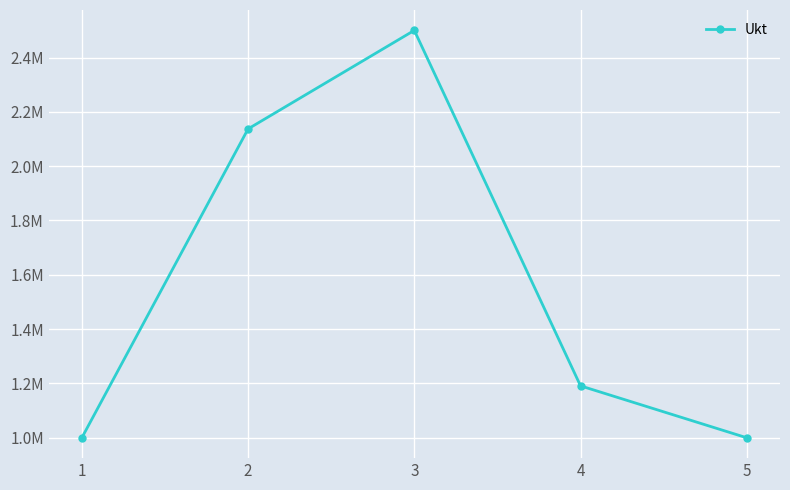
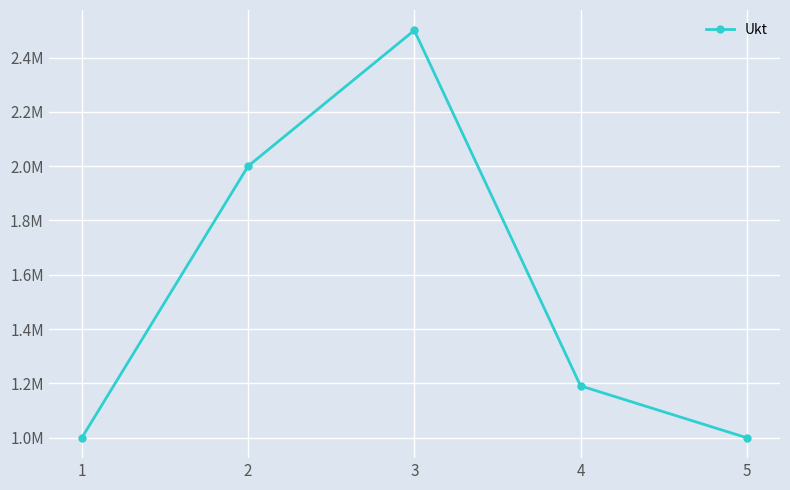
2: 2140000 -> 2000000
